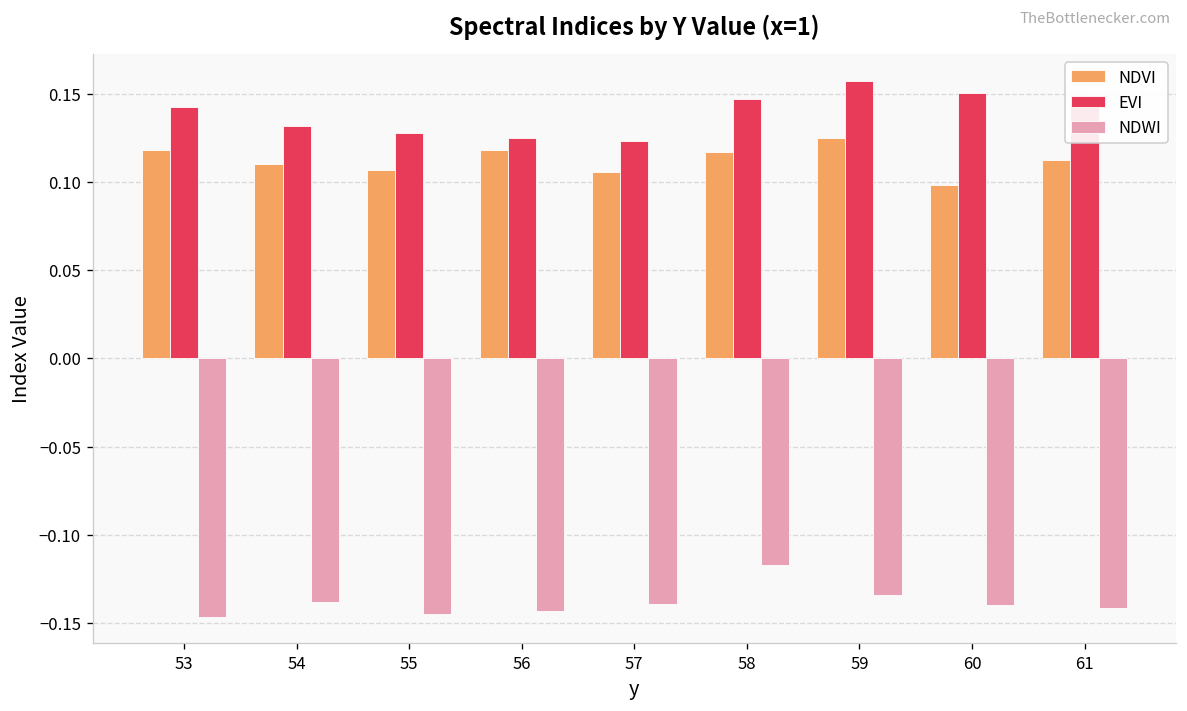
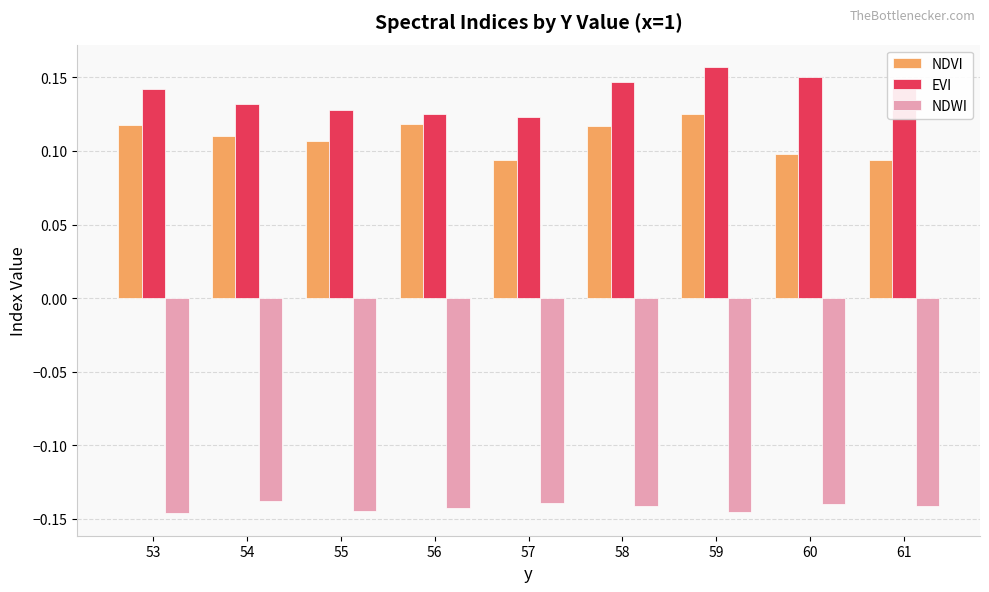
NDVI, 57: 0.105 -> 0.094
NDWI, 58: -0.117 -> -0.141
NDWI, 59: -0.134 -> -0.146
NDVI, 61: 0.112 -> 0.094
